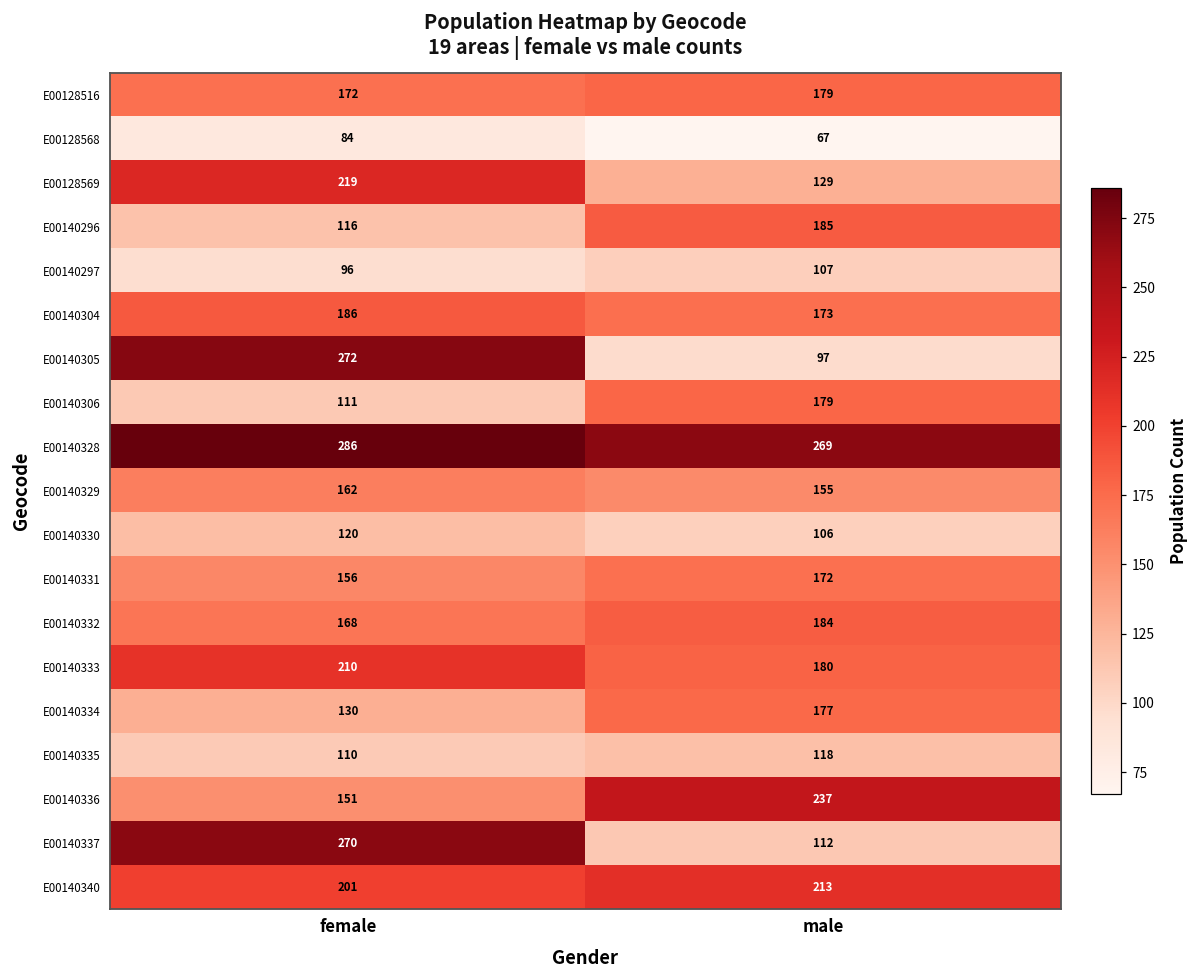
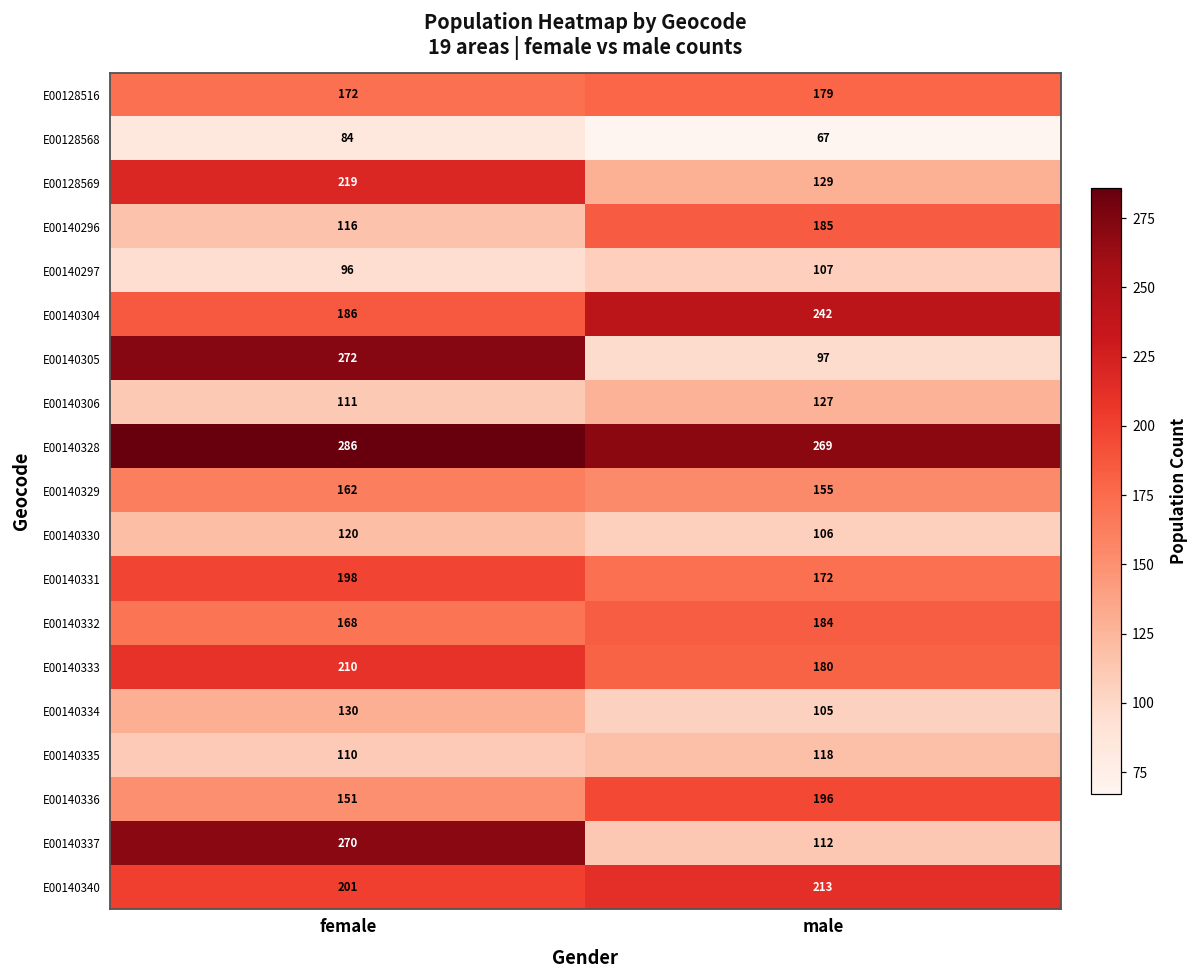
E00140304, male: 173 -> 242
E00140306, male: 179 -> 127
E00140331, female: 156 -> 198
E00140334, male: 177 -> 105
E00140336, male: 237 -> 196
